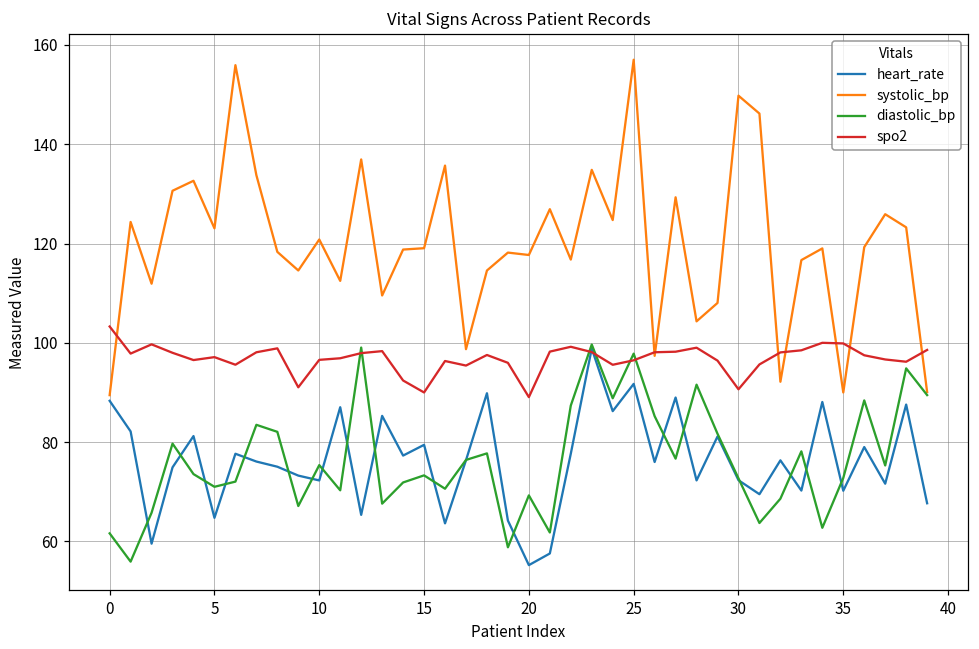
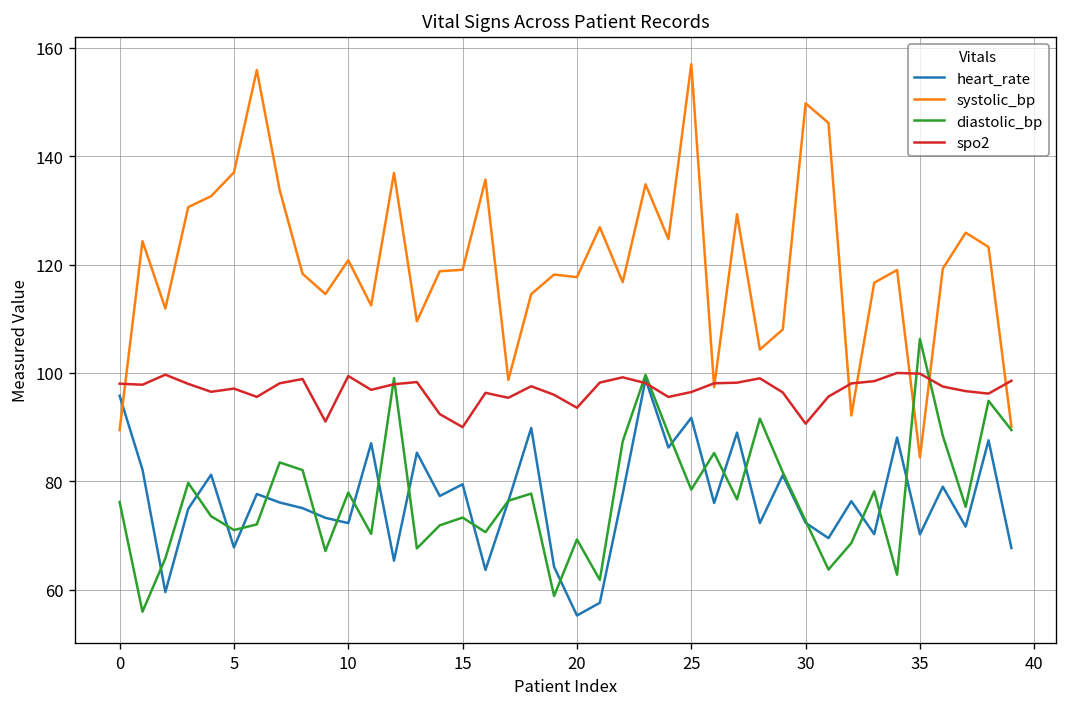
heart_rate, 0: 88 -> 96
diastolic_bp, 0: 62 -> 76
spo2, 0: 103 -> 98
heart_rate, 5: 65 -> 68
systolic_bp, 5: 123 -> 137
diastolic_bp, 10: 75 -> 78
spo2, 10: 97 -> 99
spo2, 20: 89 -> 94
diastolic_bp, 25: 98 -> 78
systolic_bp, 35: 90 -> 84
diastolic_bp, 35: 73 -> 106
